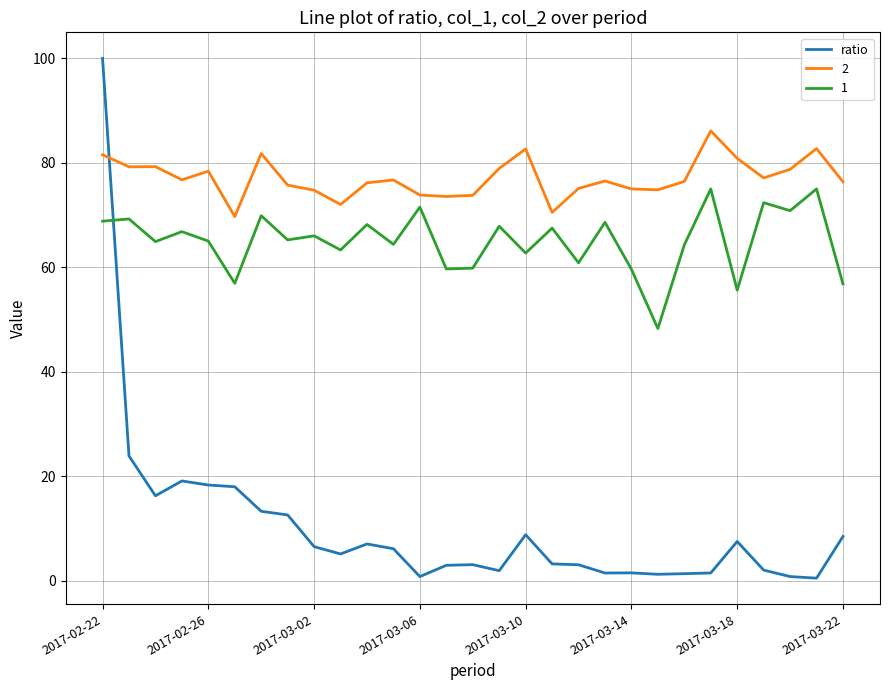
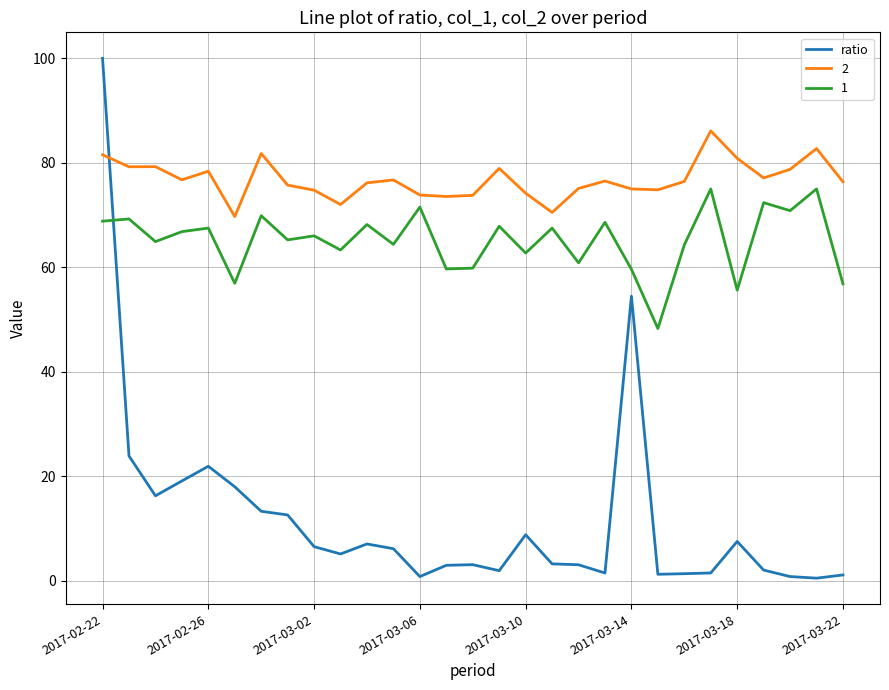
ratio, 2017-02-26: 18 -> 22
1, 2017-02-26: 65 -> 68
2, 2017-03-10: 83 -> 74
ratio, 2017-03-14: 1 -> 54
ratio, 2017-03-22: 8 -> 1
